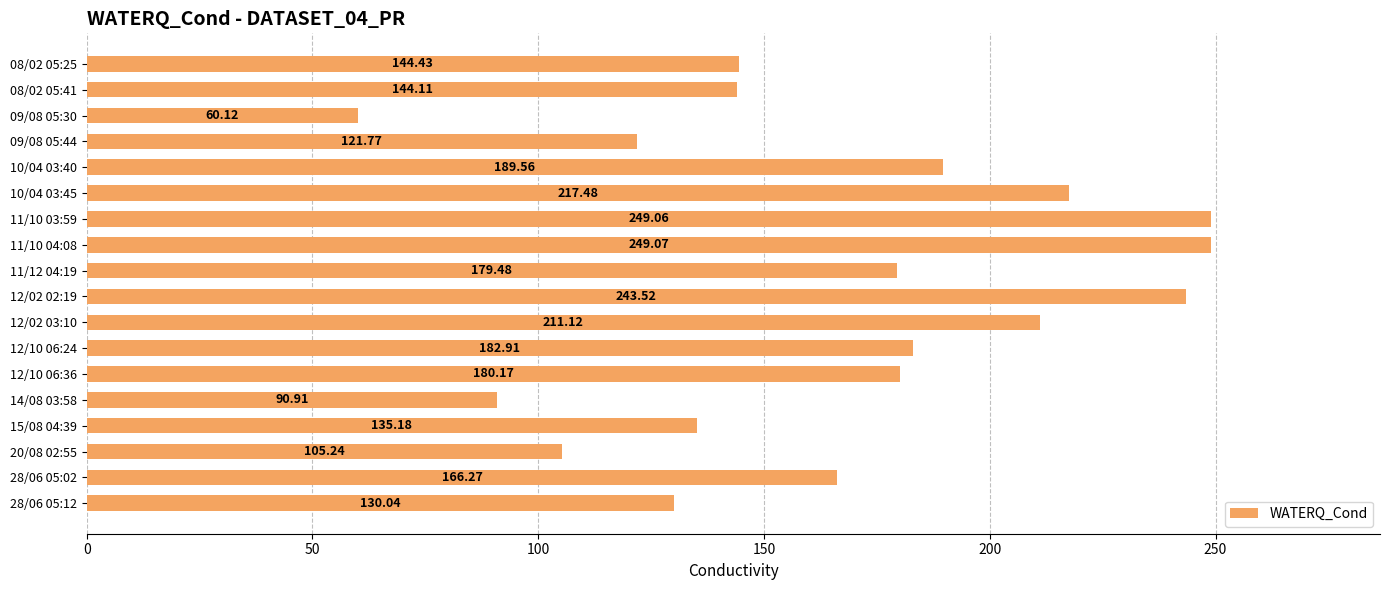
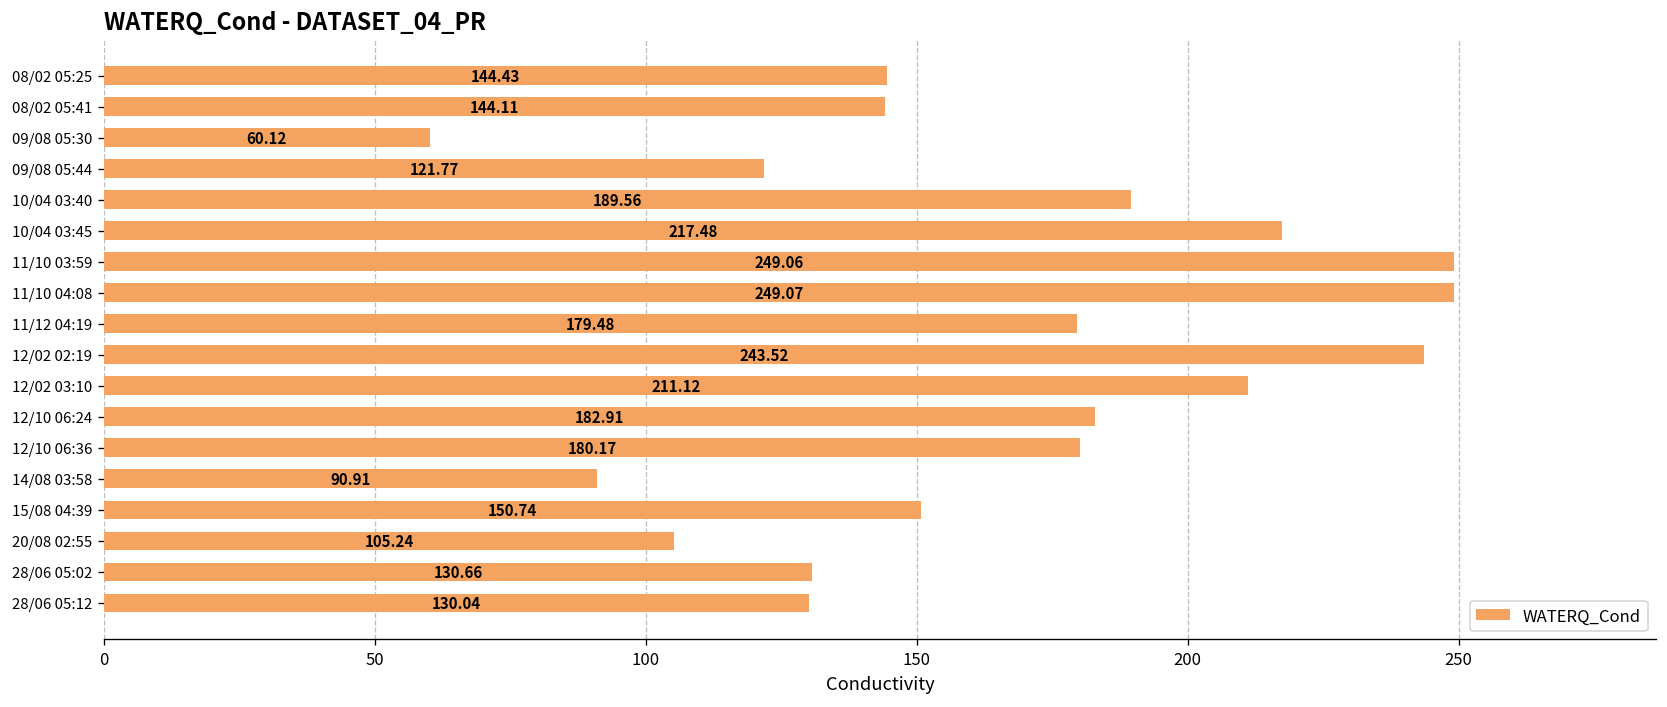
15/08 04:39: 135.18 -> 150.74
28/06 05:02: 166.27 -> 130.66
